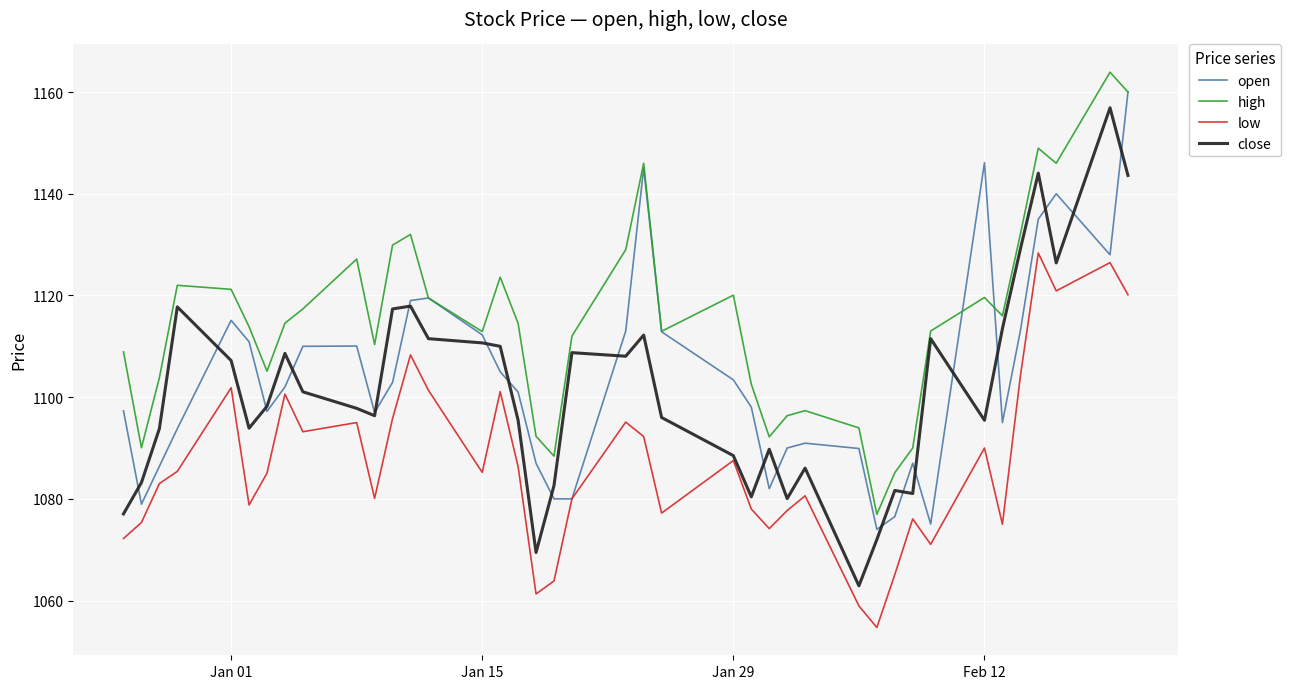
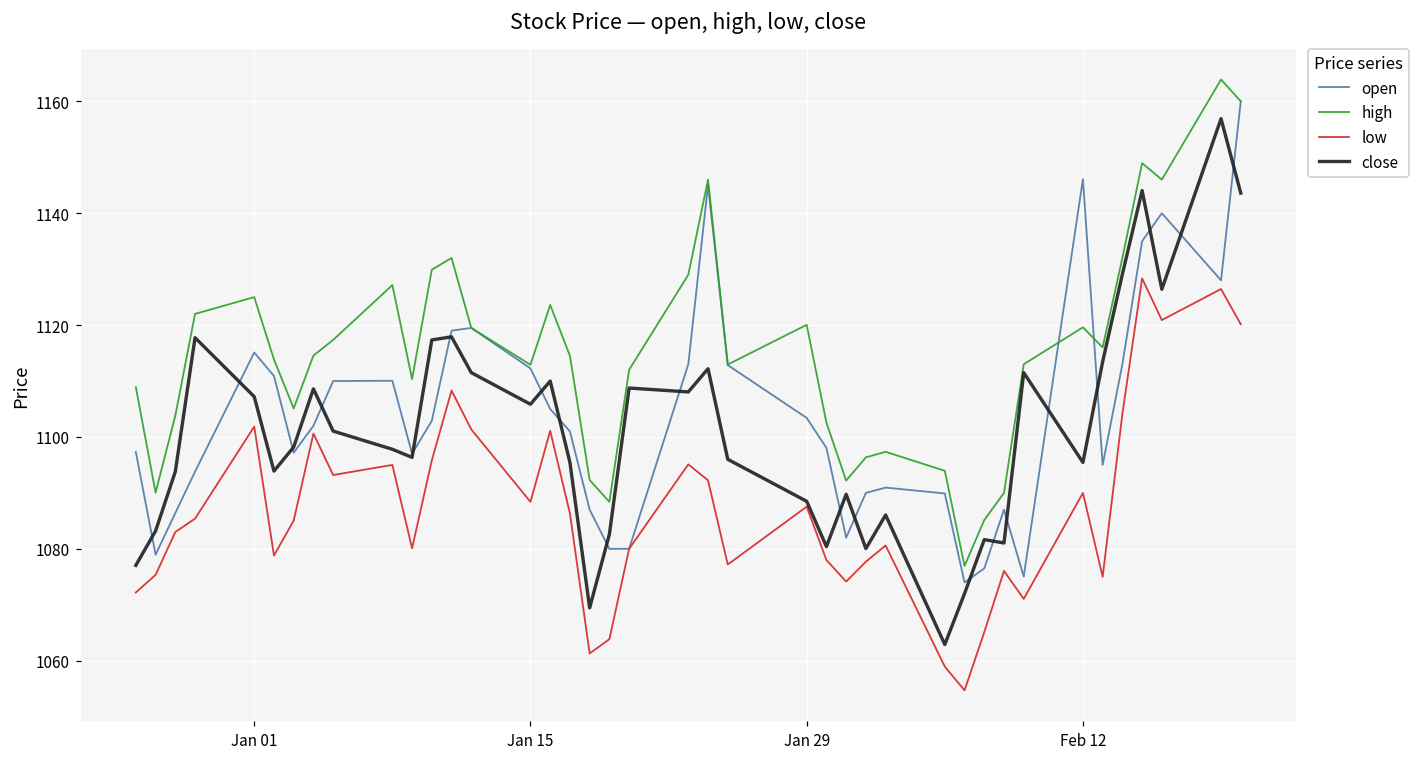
high, Jan 01: 1121 -> 1125
low, Jan 15: 1085 -> 1088
close, Jan 15: 1111 -> 1106
